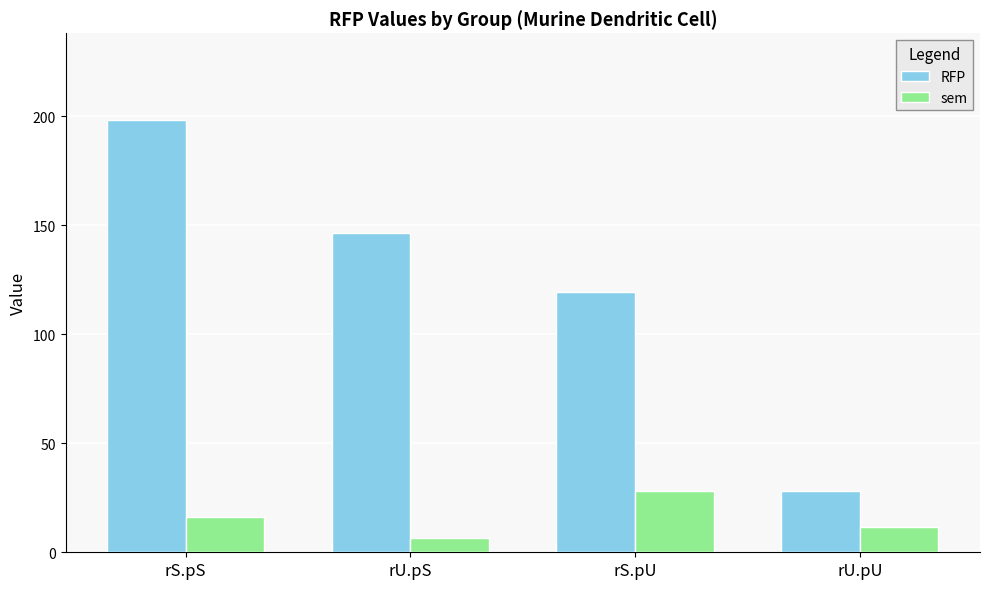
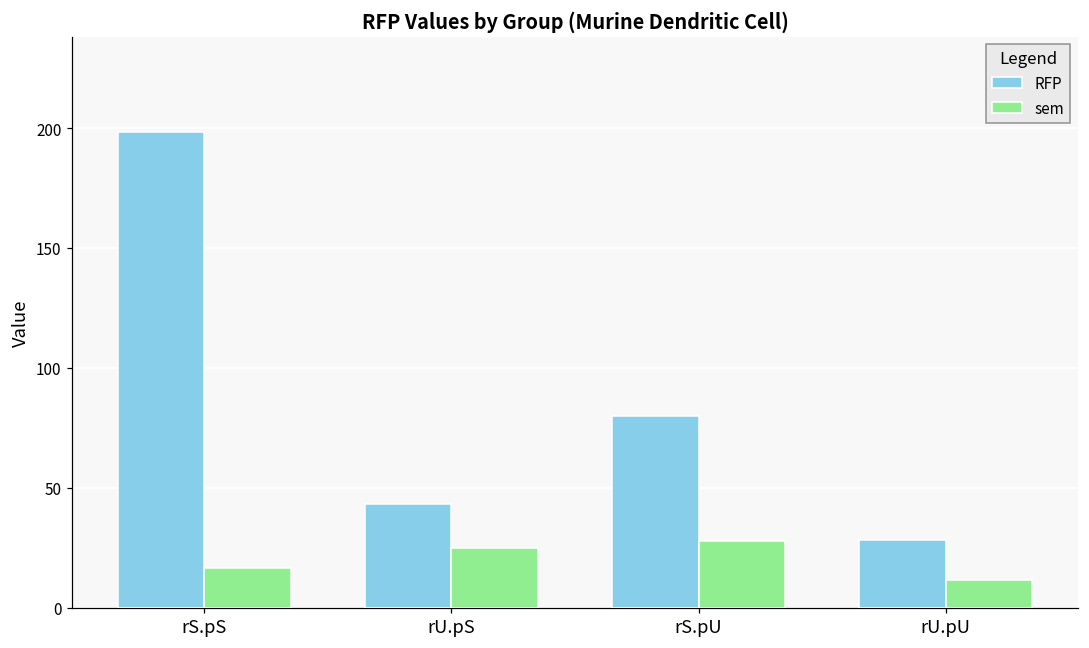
RFP, rU.pS: 146 -> 43
sem, rU.pS: 6 -> 25
RFP, rS.pU: 119 -> 80
